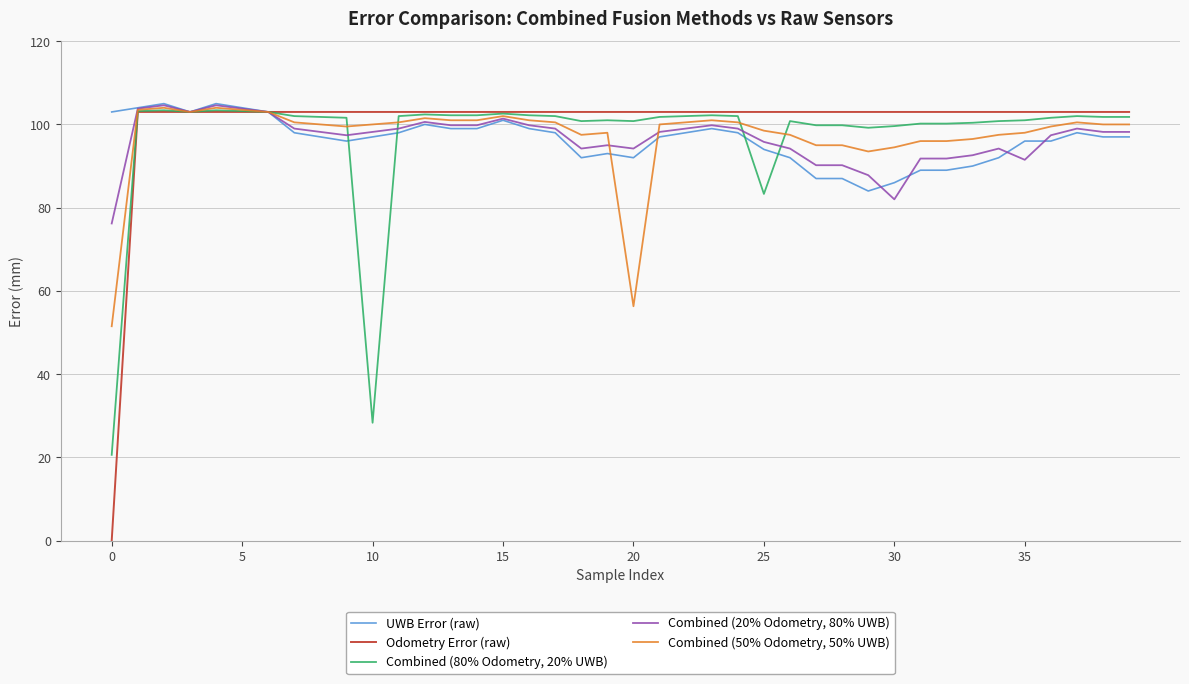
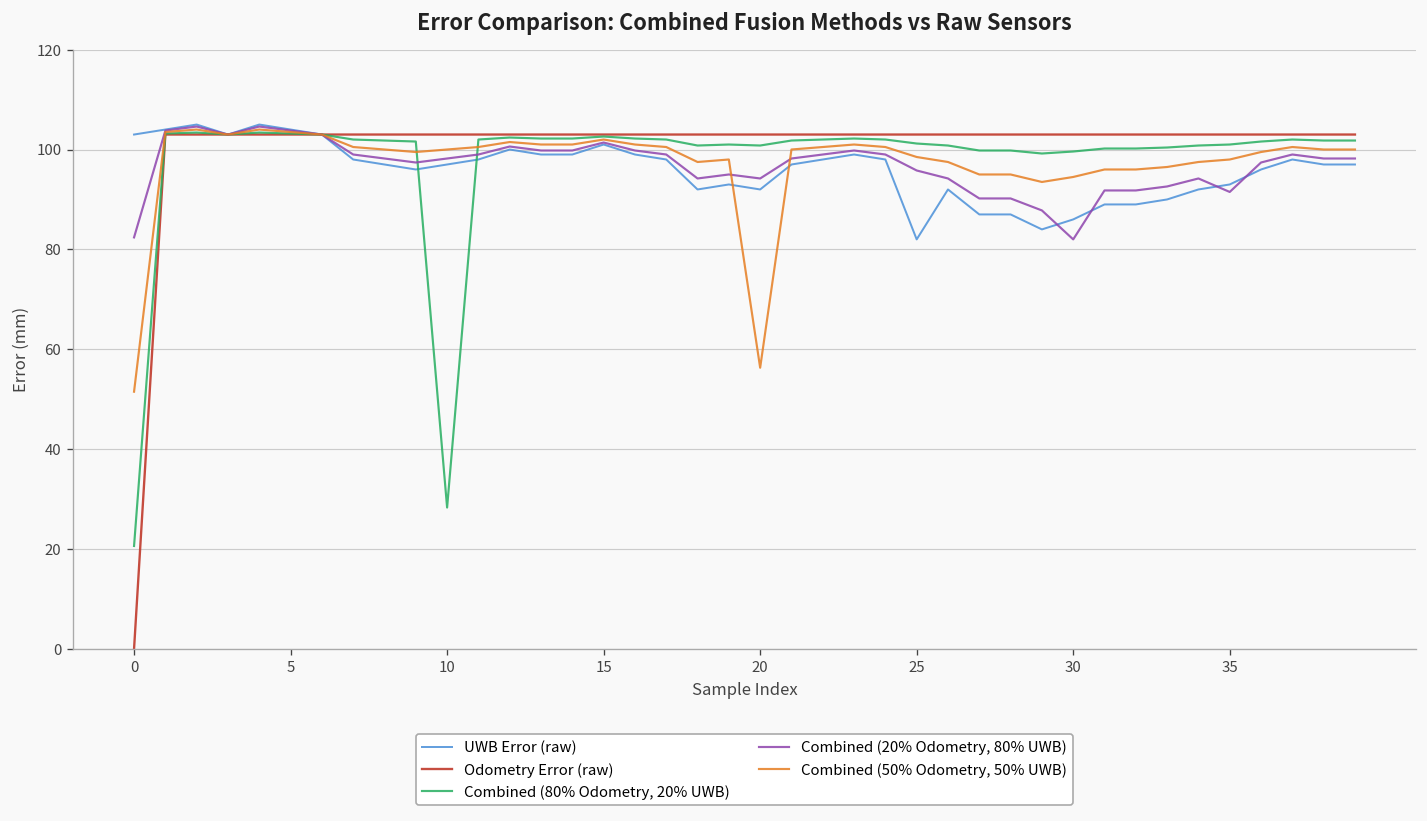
Combined (20% Odometry, 80% UWB), 0: 76 -> 82
UWB Error (raw), 25: 94 -> 82
Combined (80% Odometry, 20% UWB), 25: 83 -> 101
UWB Error (raw), 35: 96 -> 93
